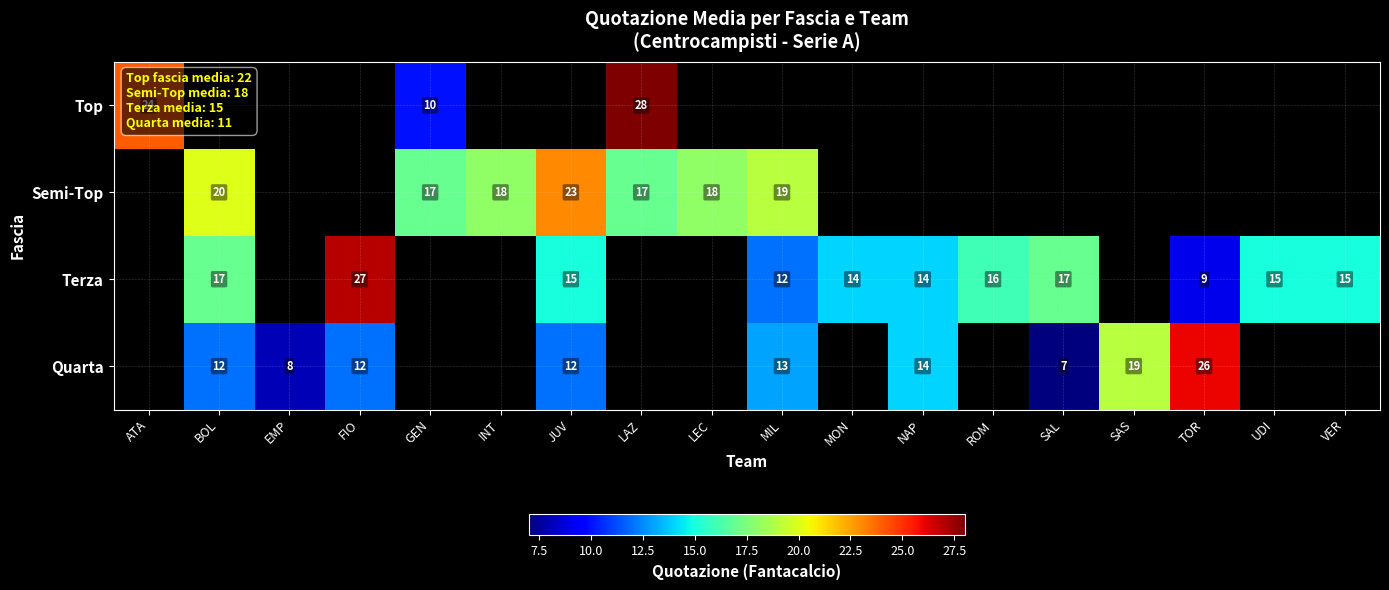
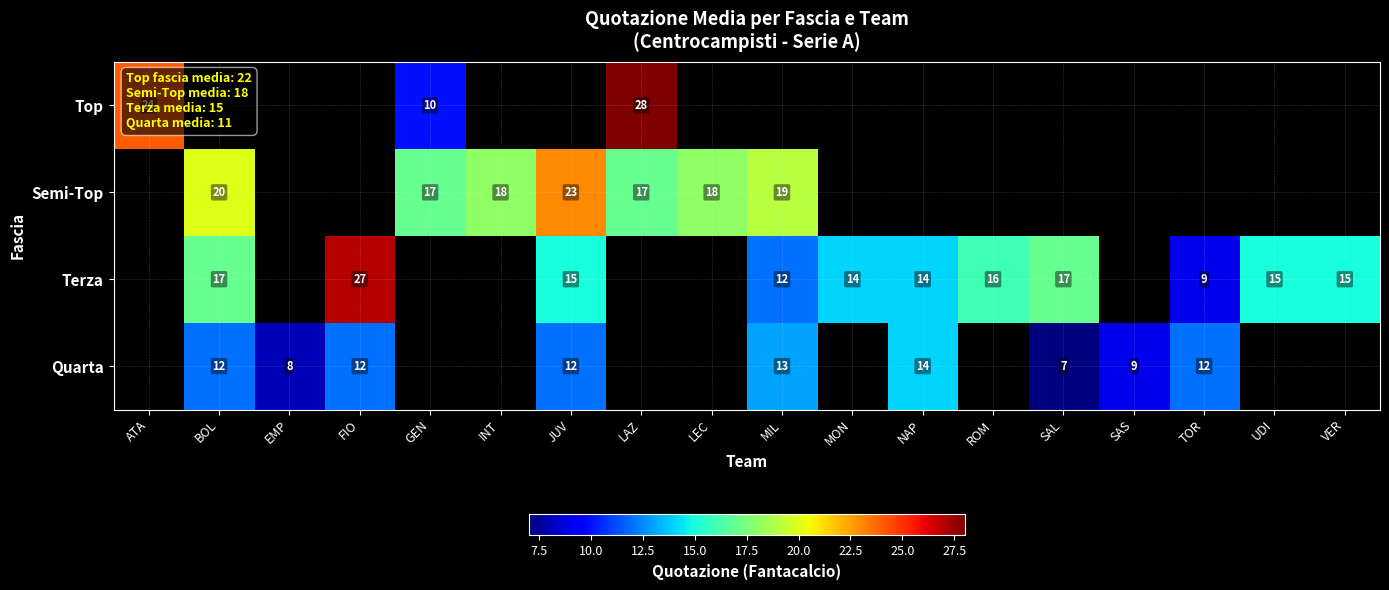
Quarta, SAS: 19 -> 9
Quarta, TOR: 26 -> 12
